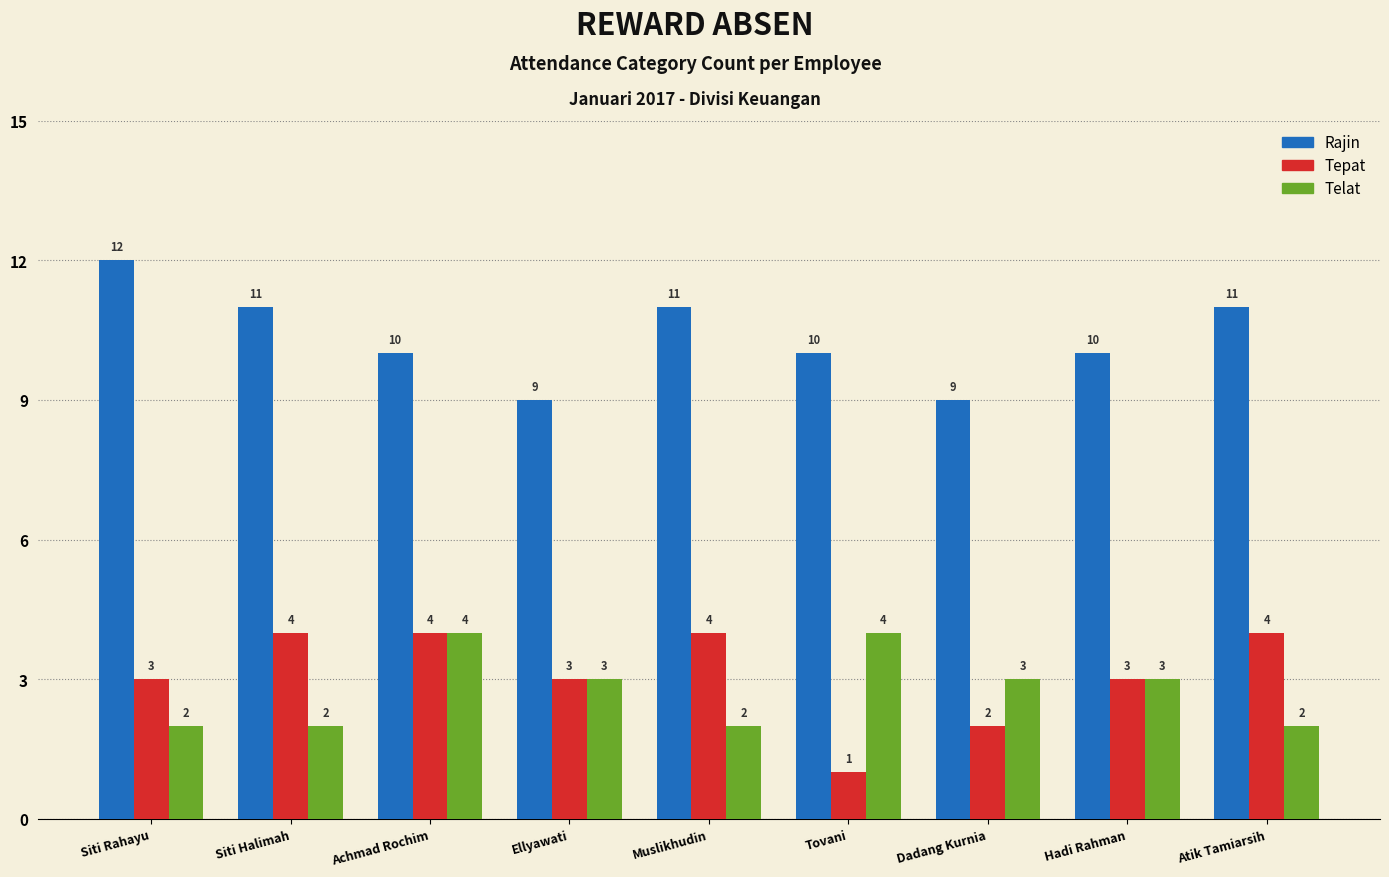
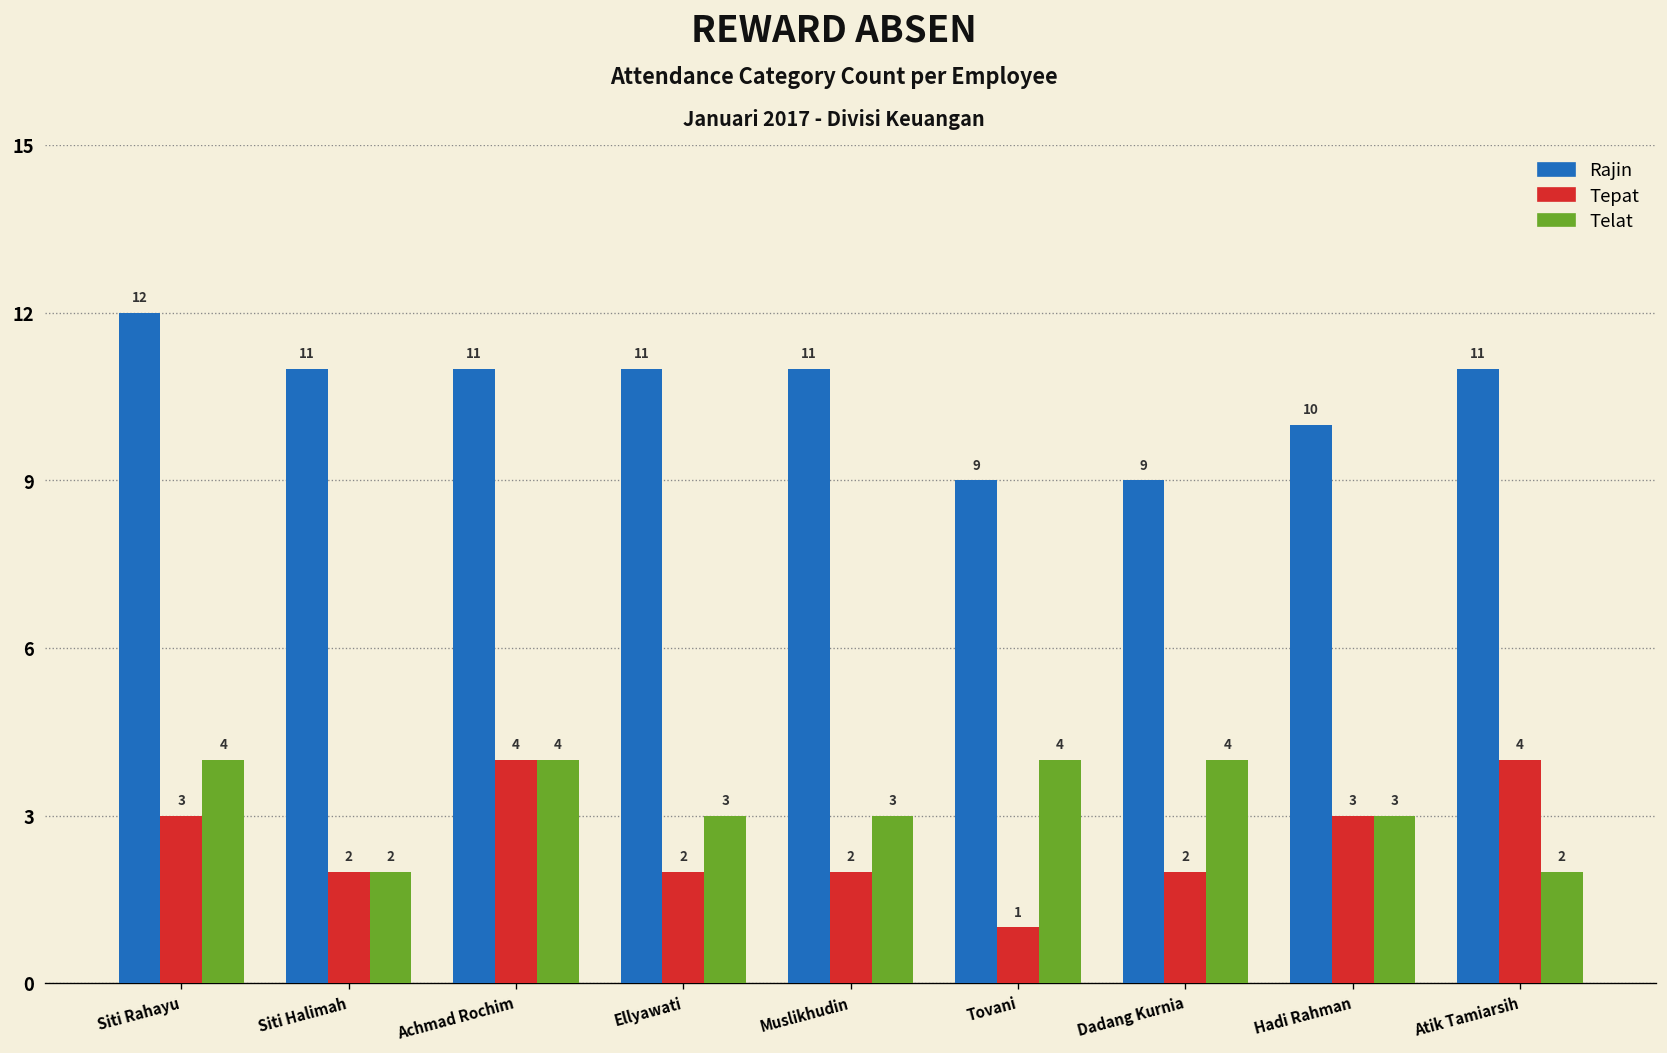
Telat, Siti Rahayu: 2 -> 4
Tepat, Siti Halimah: 4 -> 2
Rajin, Achmad Rochim: 10 -> 11
Rajin, Ellyawati: 9 -> 11
Tepat, Ellyawati: 3 -> 2
Tepat, Muslikhudin: 4 -> 2
Telat, Muslikhudin: 2 -> 3
Rajin, Tovani: 10 -> 9
Telat, Dadang Kurnia: 3 -> 4
